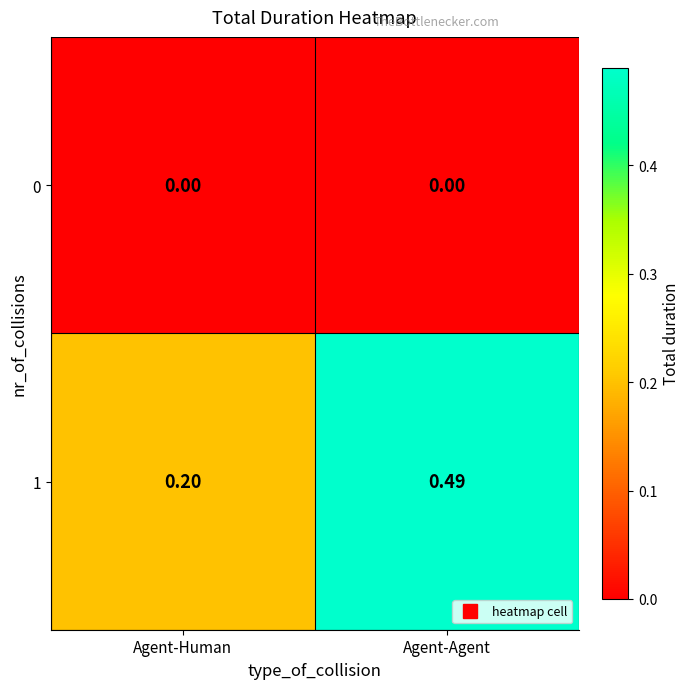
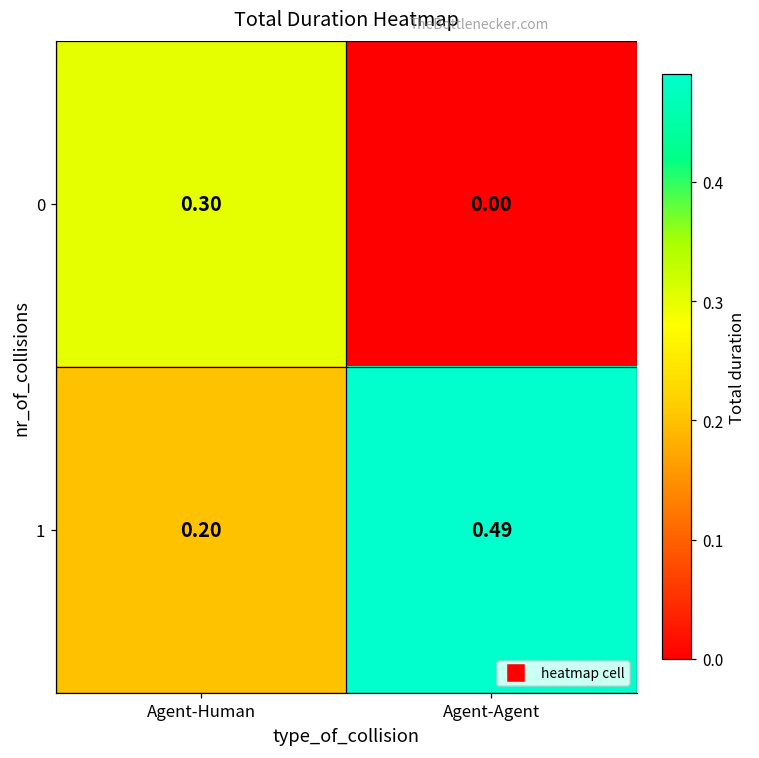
0, Agent-Human: 0.00 -> 0.30
